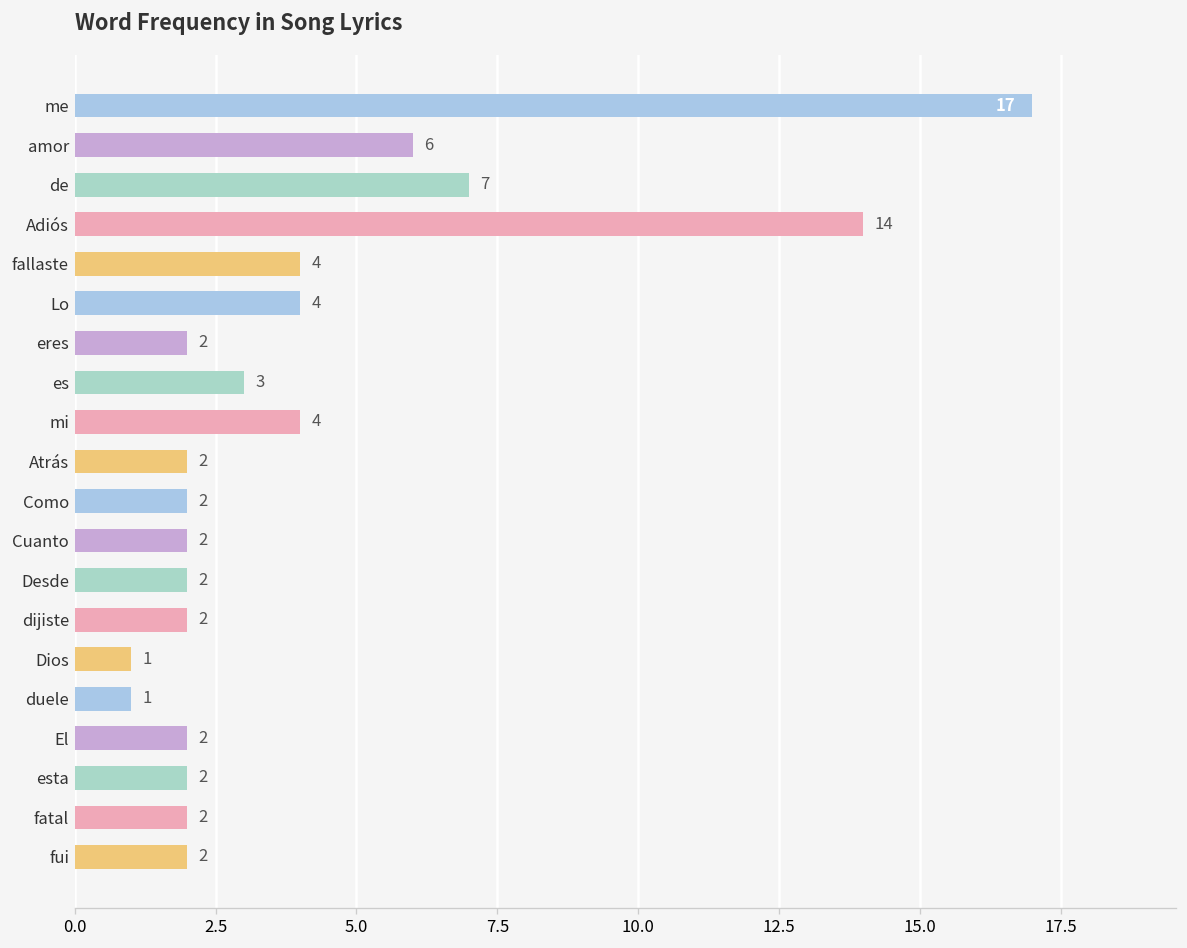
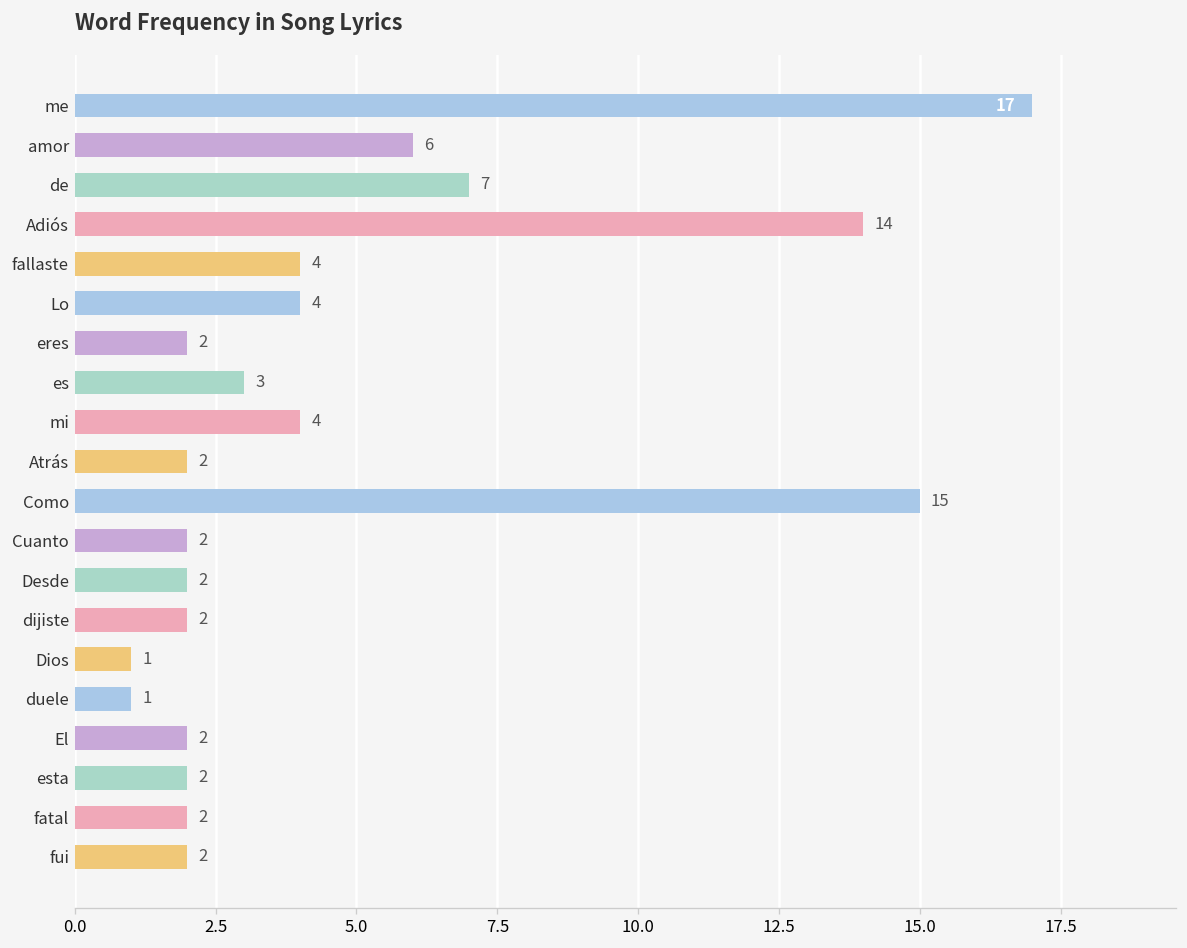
Como: 2 -> 15
